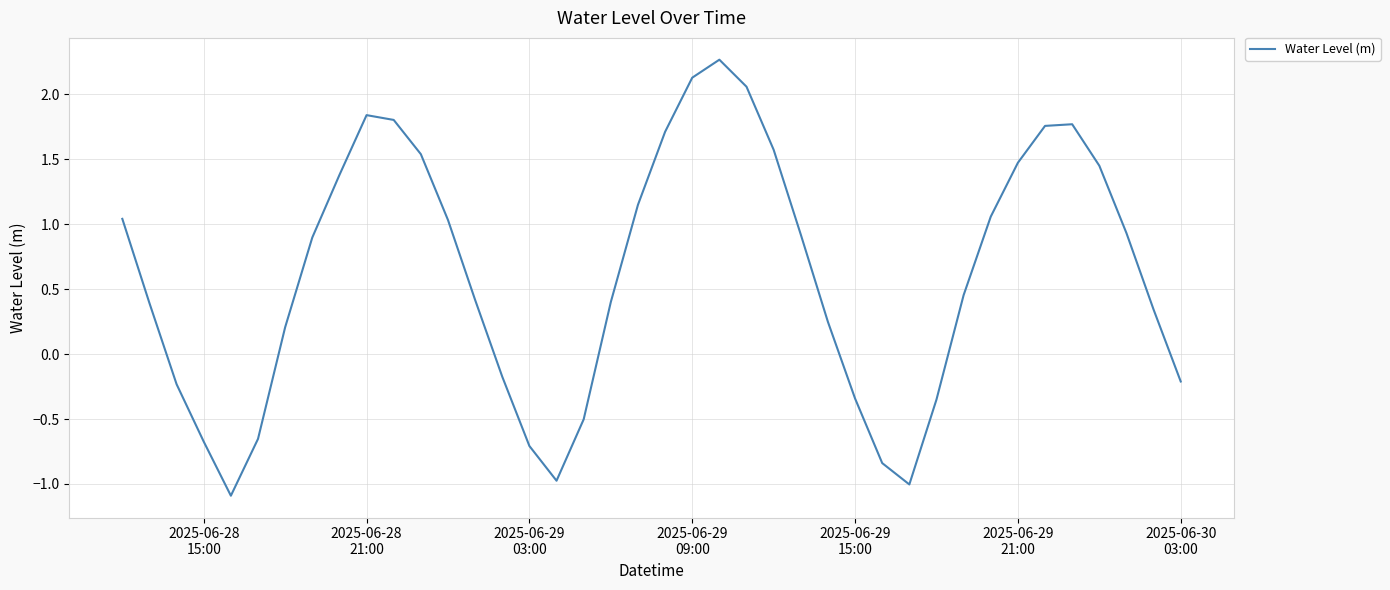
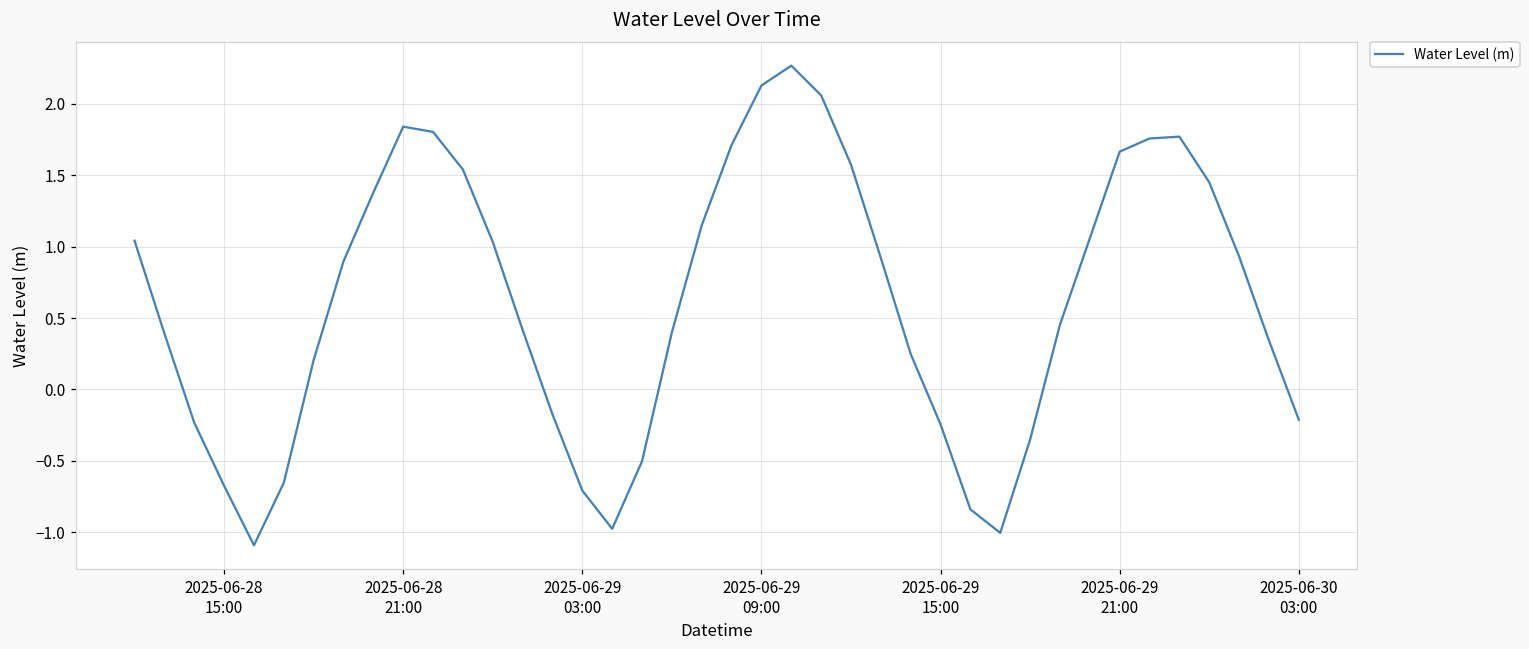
2025-06-29 15:00: -0.34 -> -0.24
2025-06-29 21:00: 1.47 -> 1.66
